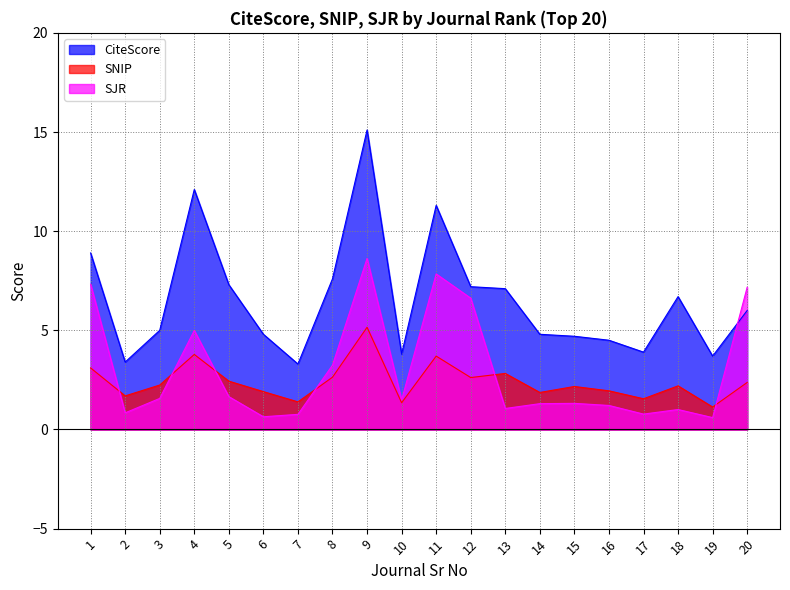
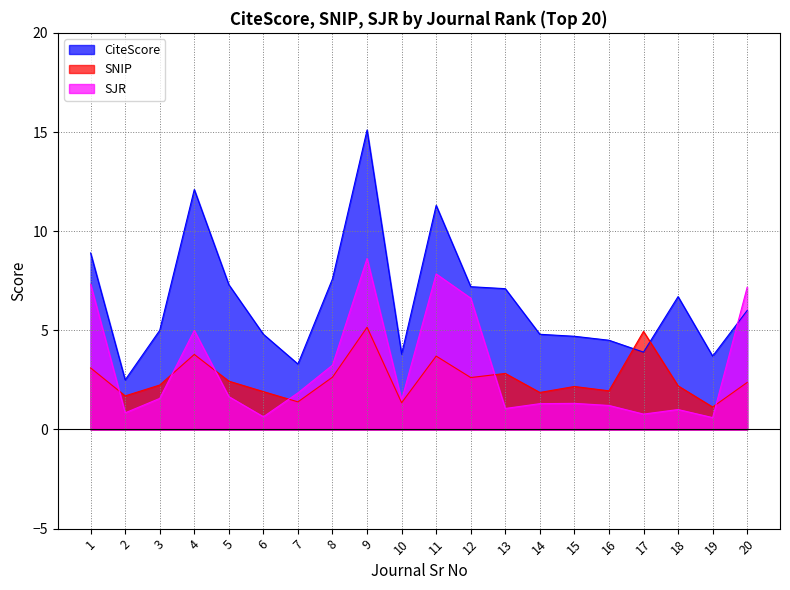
CiteScore, 2: 3.4 -> 2.5
SJR, 7: 0.8 -> 1.8
SNIP, 17: 1.5 -> 4.9
